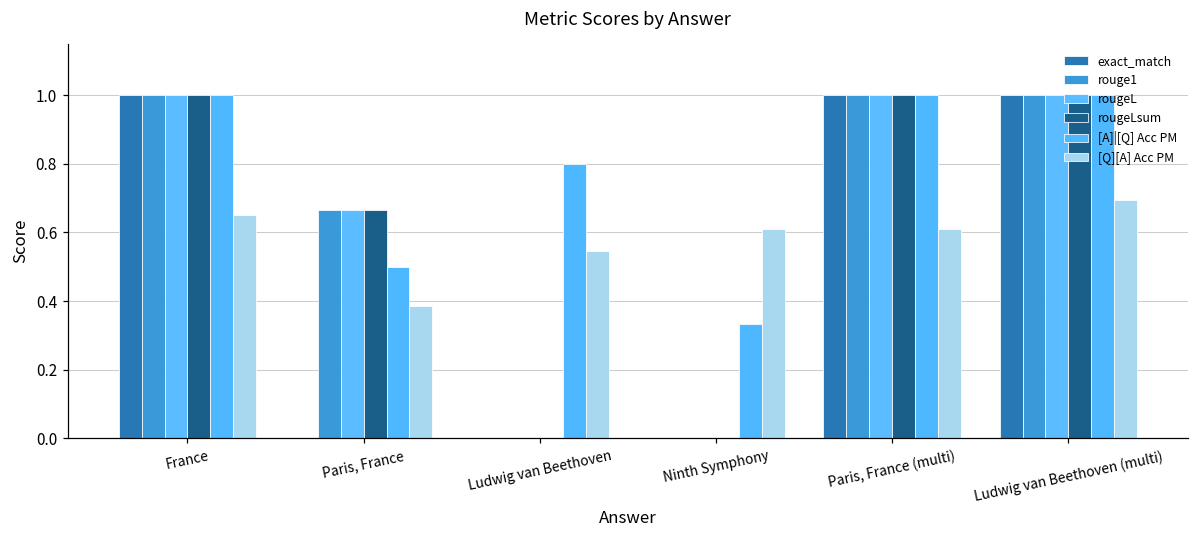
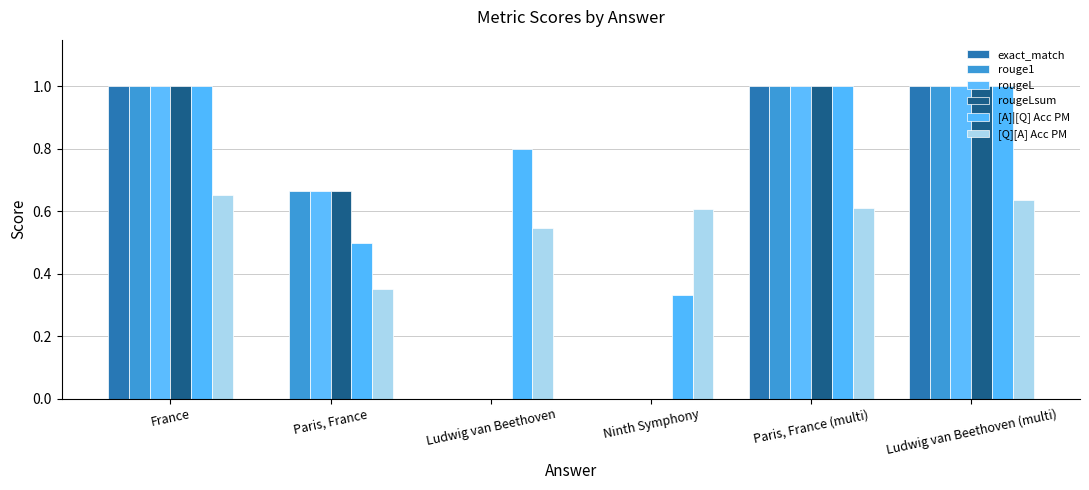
[Q][A] Acc PM, Paris, France: 0.38 -> 0.35
[Q][A] Acc PM, Ludwig van Beethoven (multi): 0.69 -> 0.64
